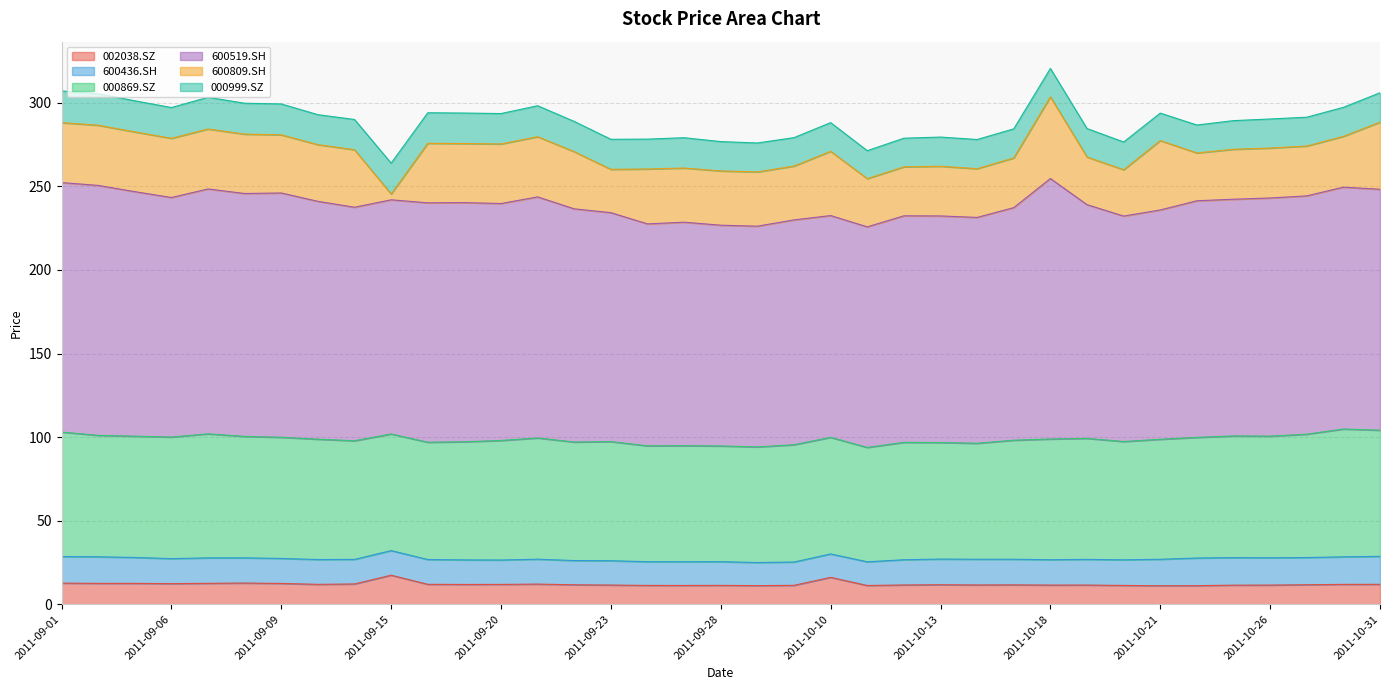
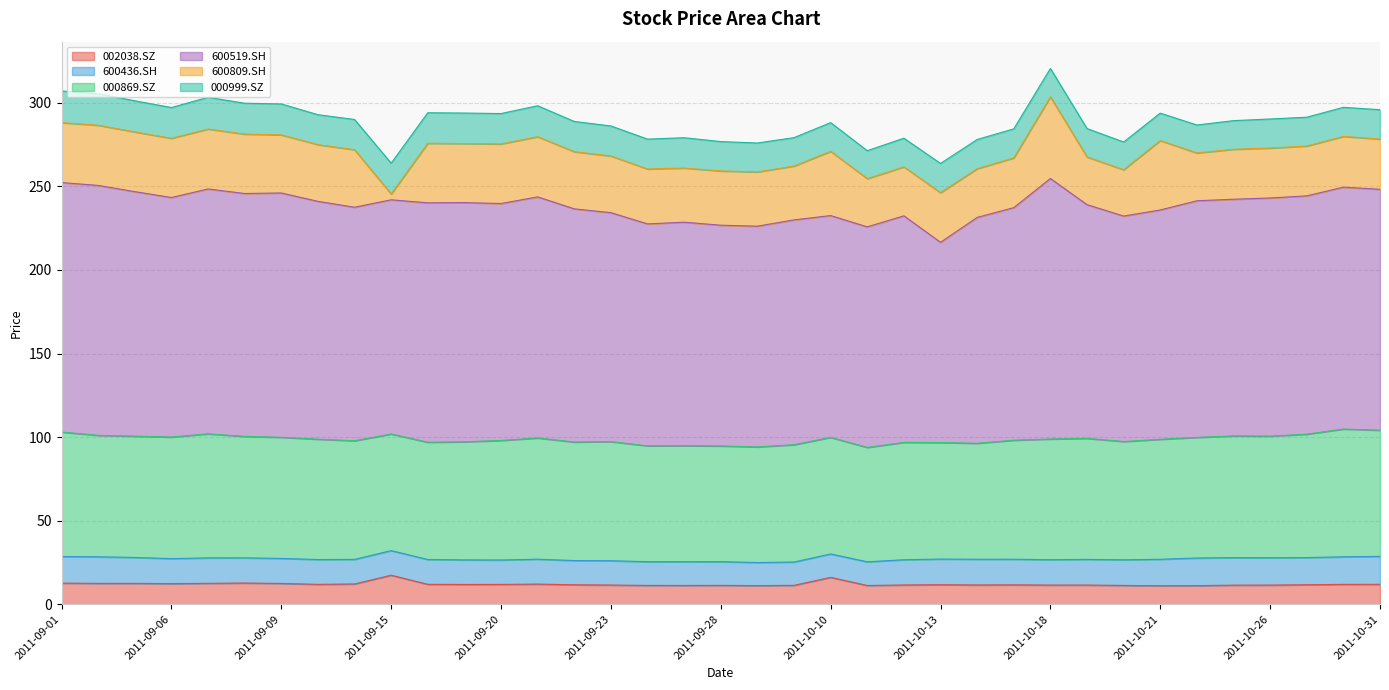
600809.SH, 2011-09-23: 26 -> 34
600519.SH, 2011-10-13: 136 -> 120
600809.SH, 2011-10-31: 40 -> 30
